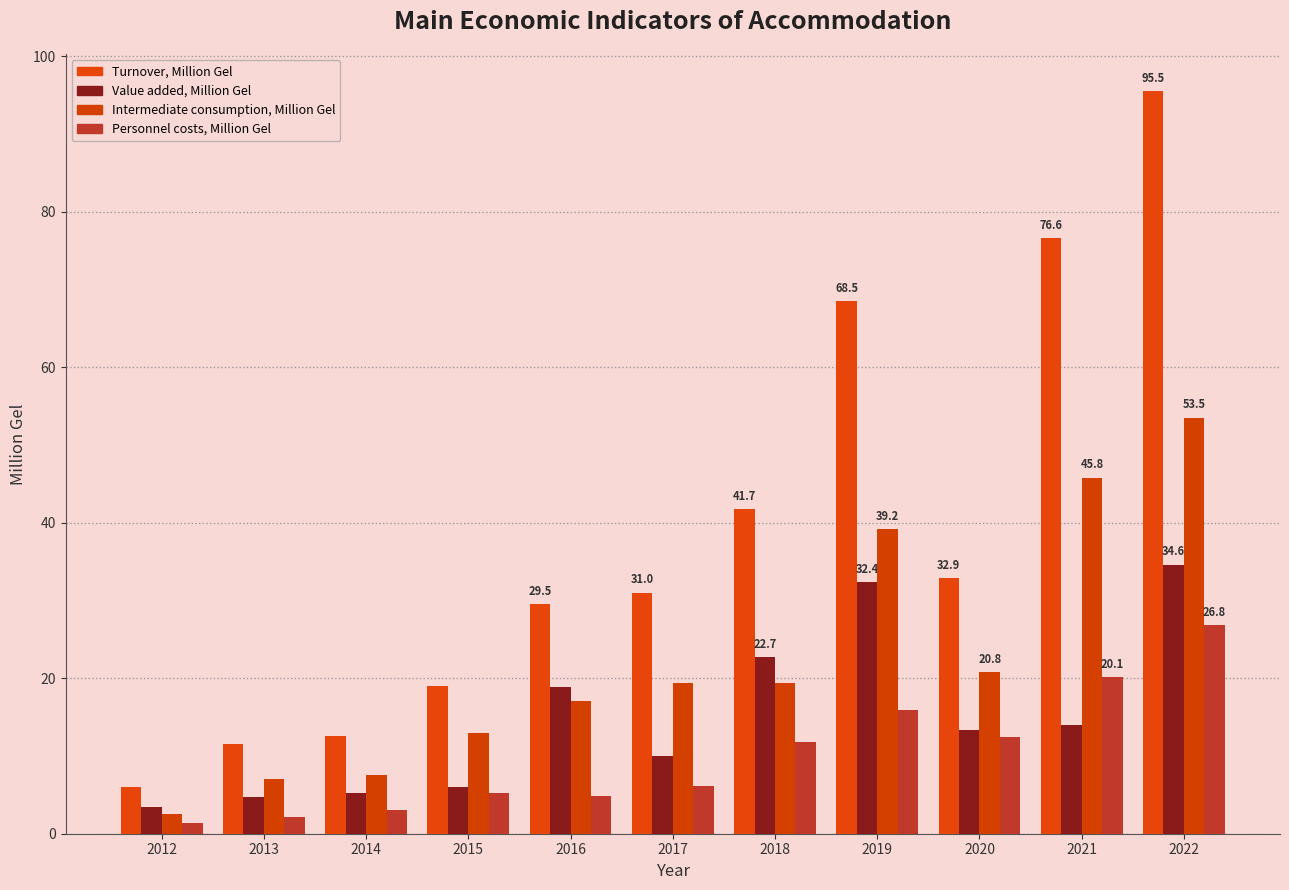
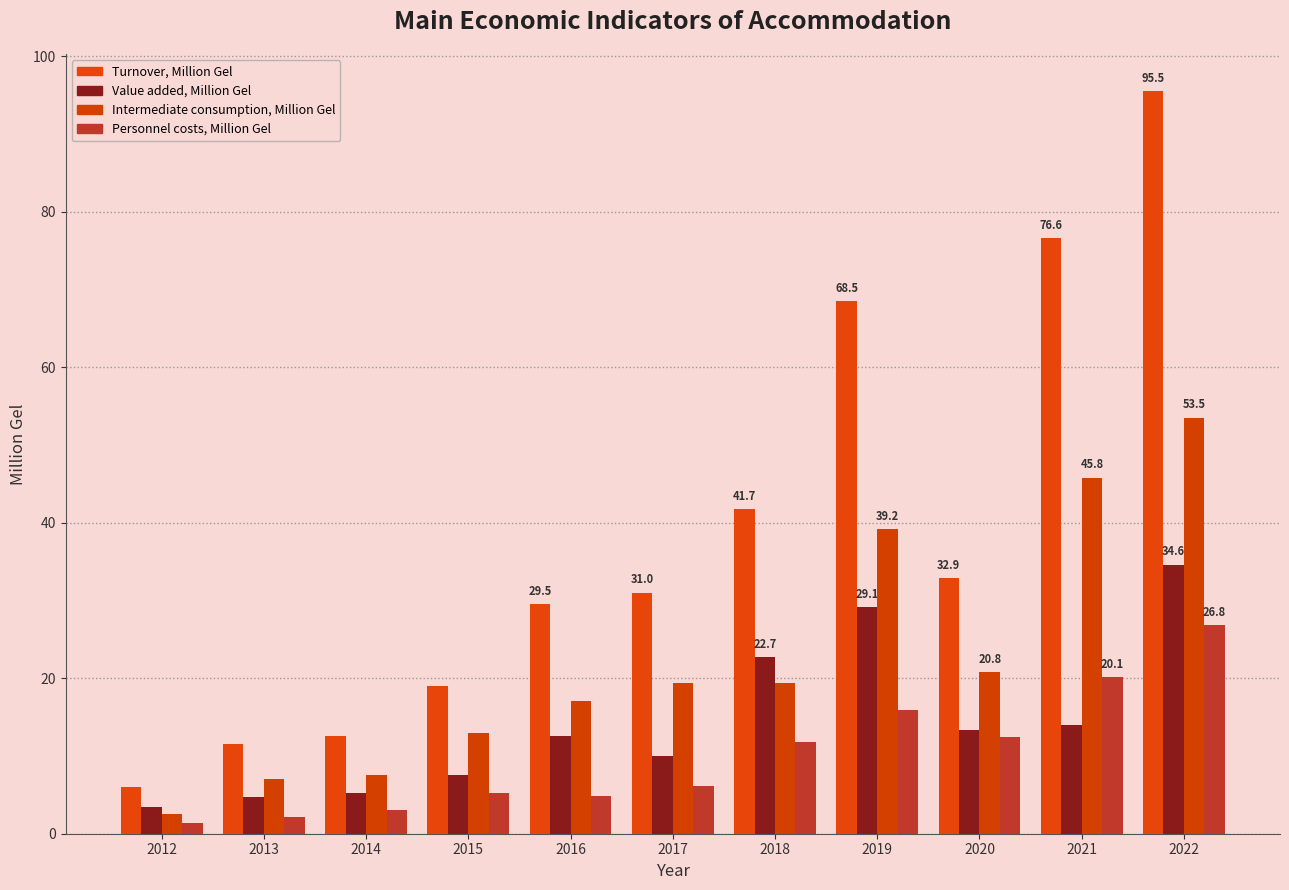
Value added, Million Gel, 2015: 6 -> 8
Value added, Million Gel, 2016: 19 -> 13
Value added, Million Gel, 2019: 32.4 -> 29.1
